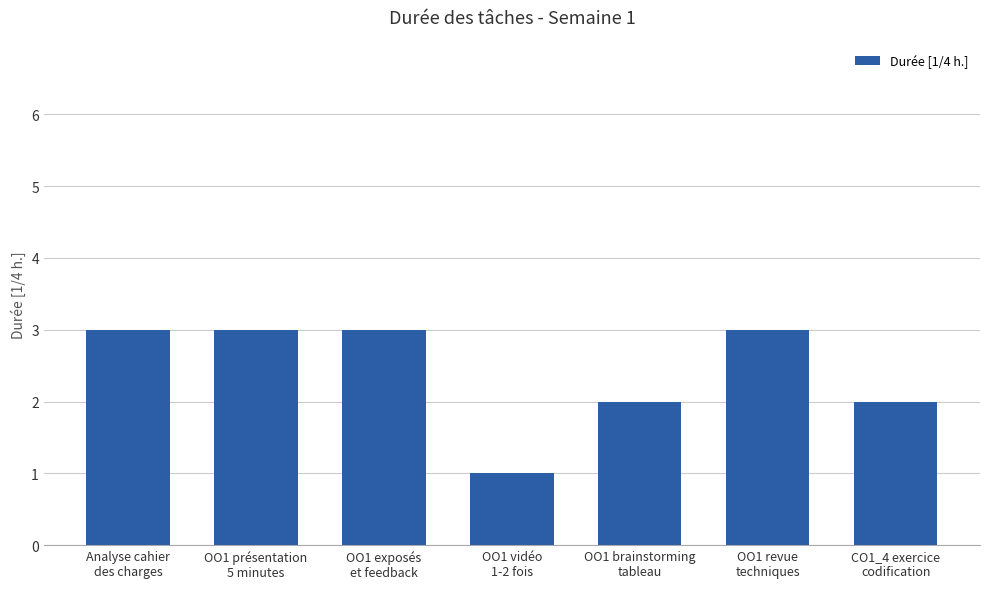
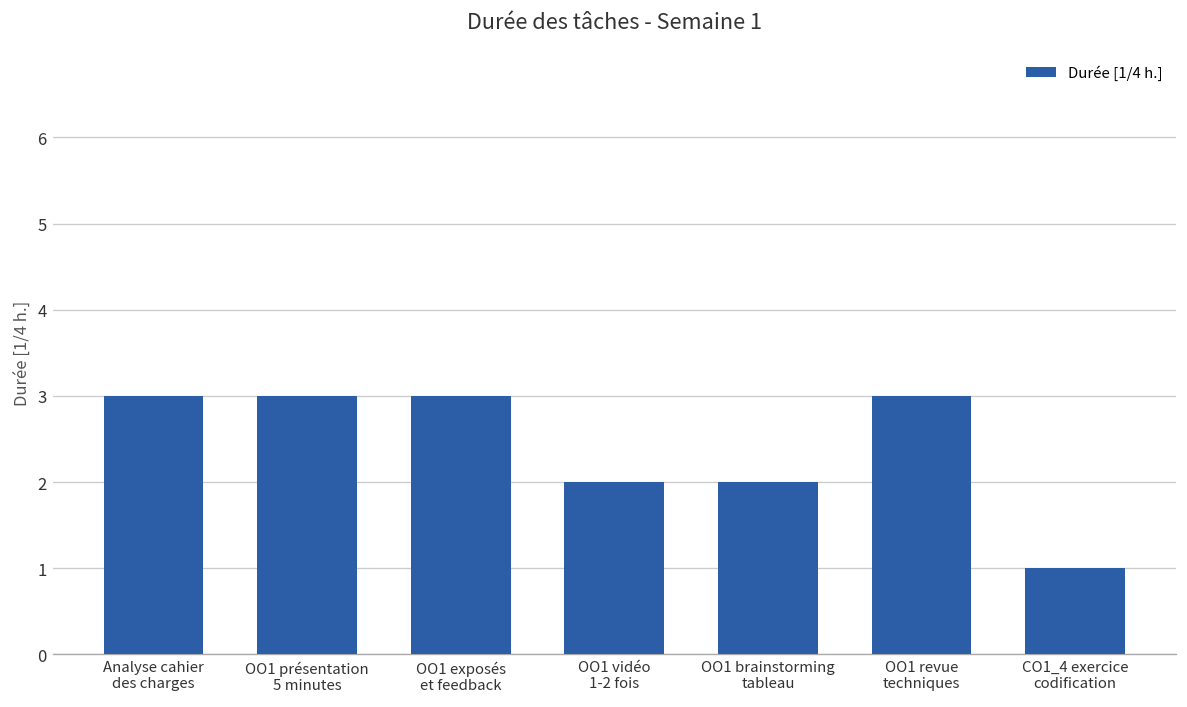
OO1 vidéo 1-2 fois: 1 -> 2
CO1_4 exercice codification: 2 -> 1
